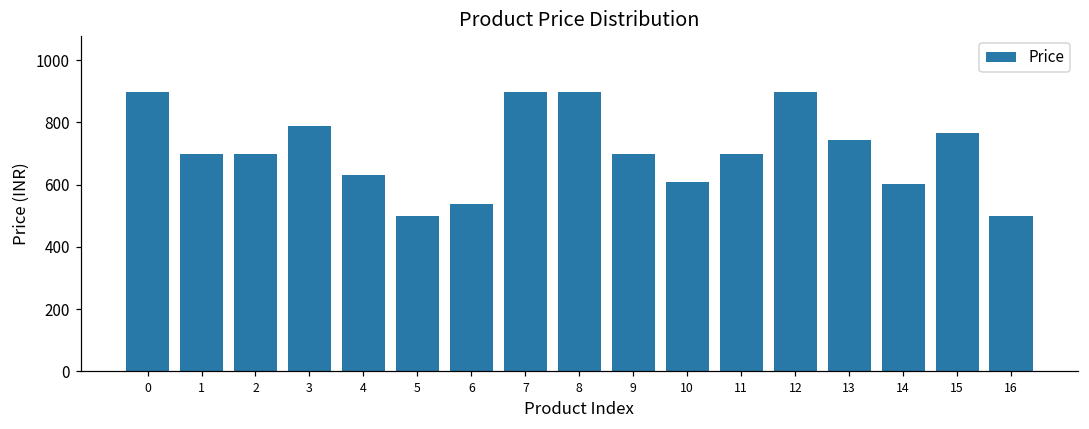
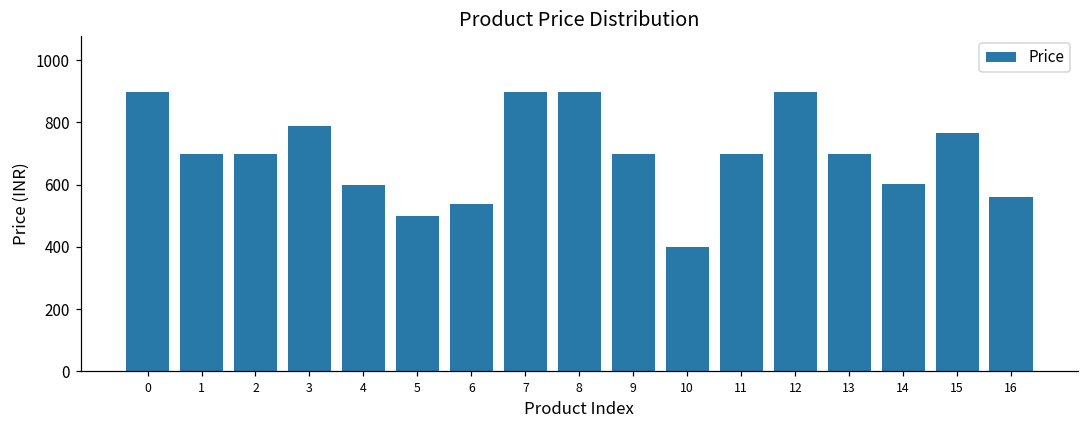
4: 630 -> 600
10: 610 -> 400
13: 740 -> 700
16: 500 -> 560
